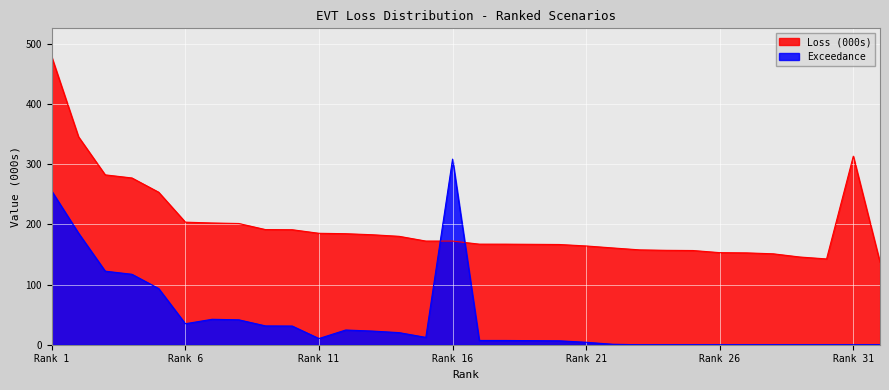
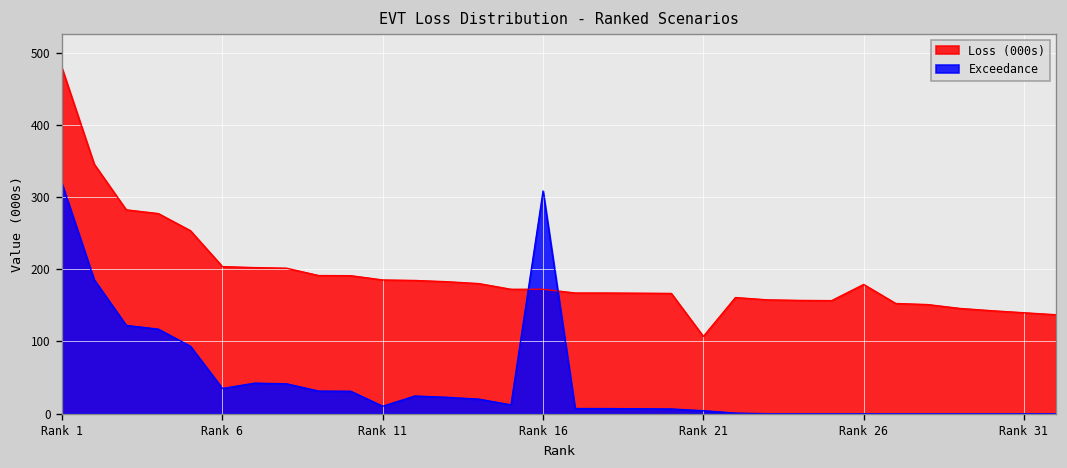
Exceedance, Rank 1: 260 -> 320
Loss (000s), Rank 21: 160 -> 110
Loss (000s), Rank 26: 150 -> 180
Loss (000s), Rank 31: 310 -> 140
